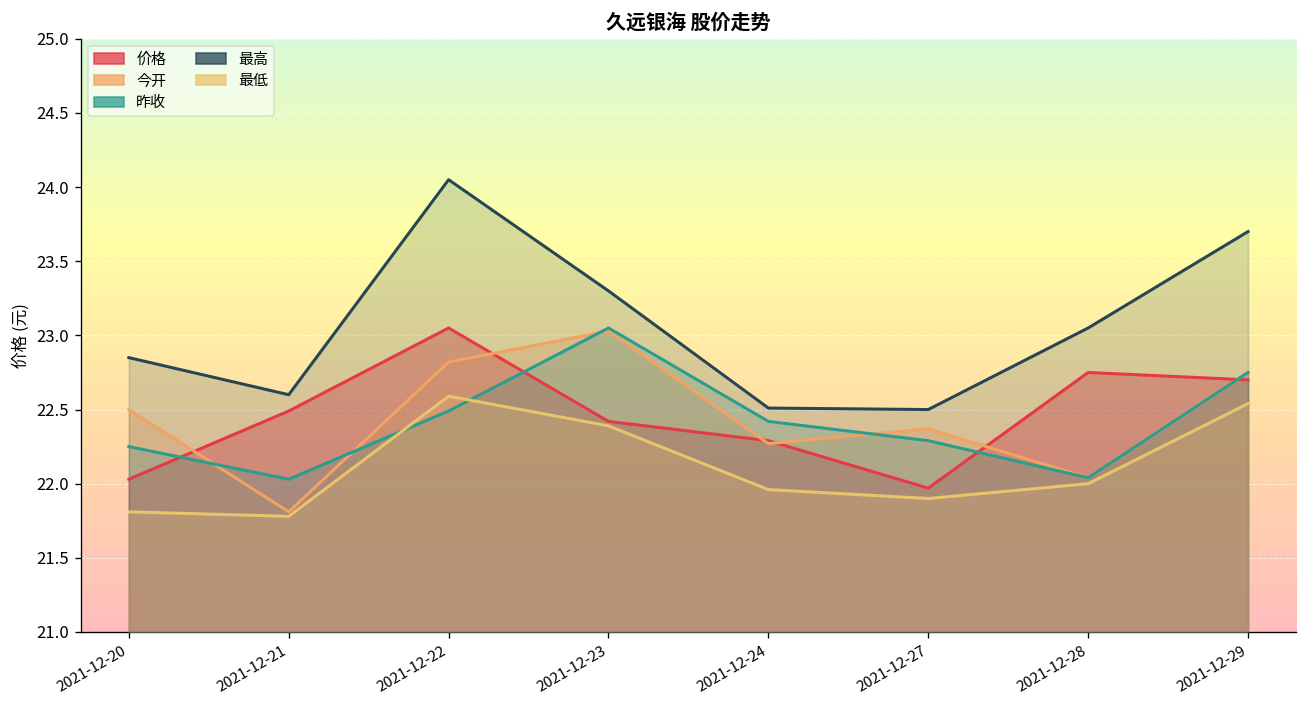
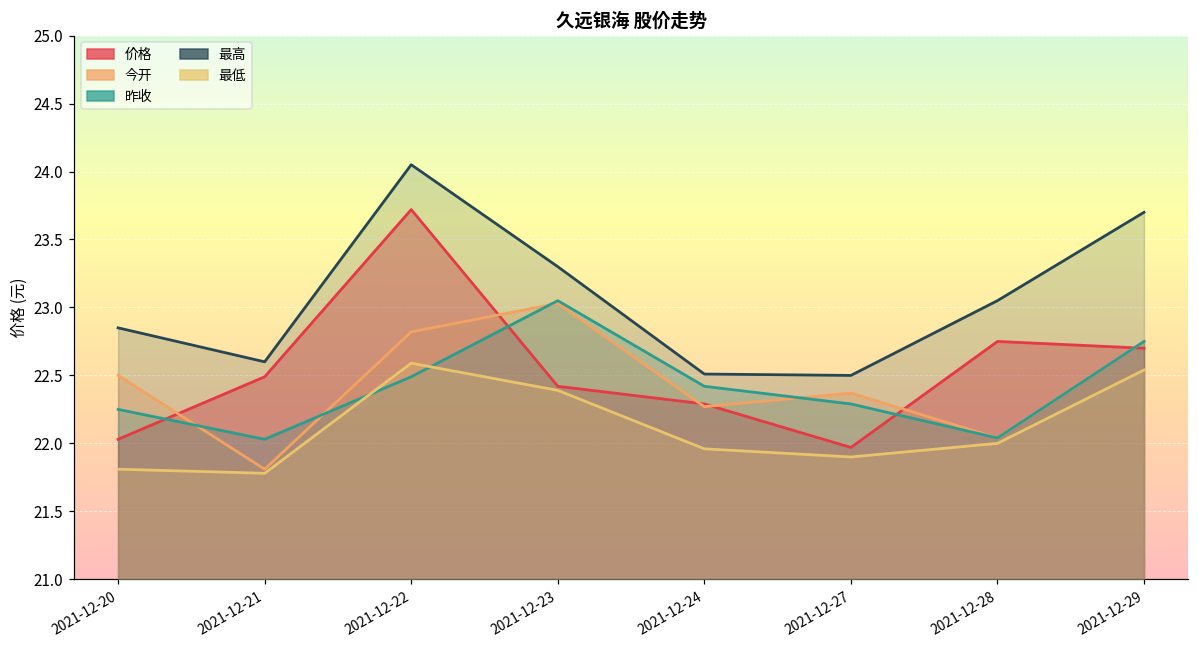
价格, 2021-12-22: 23.05 -> 23.72
